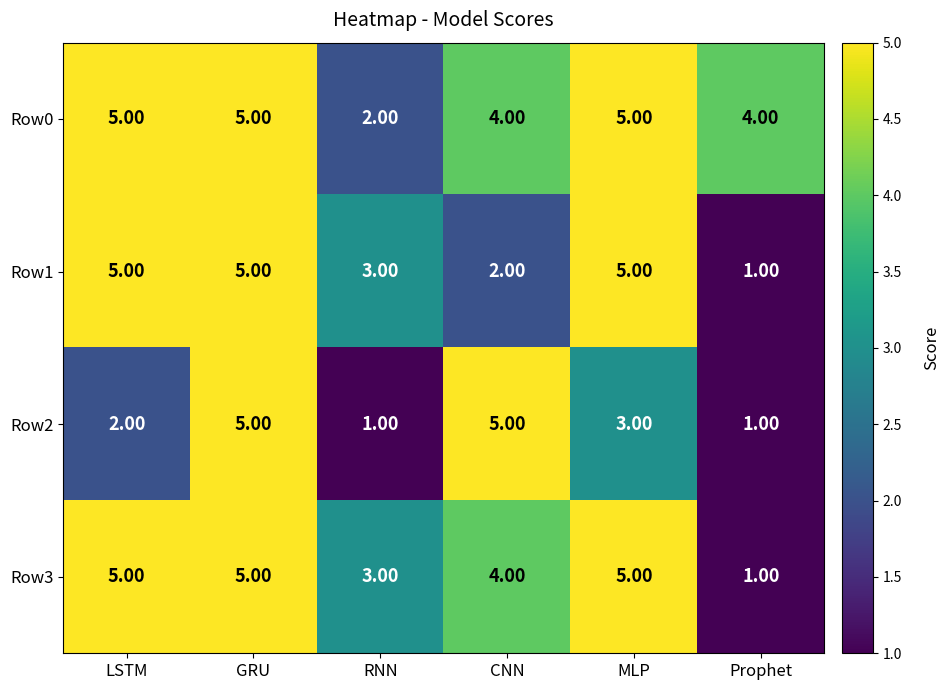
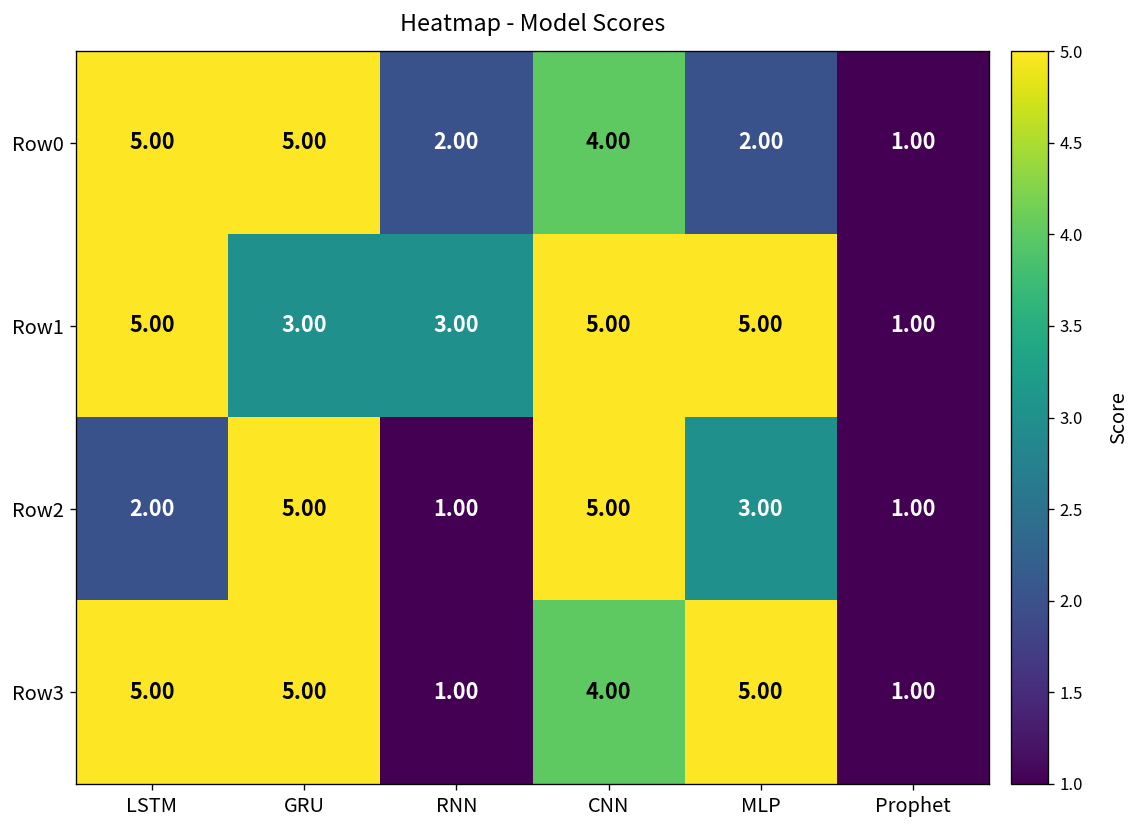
Row0, MLP: 5.00 -> 2.00
Row0, Prophet: 4.00 -> 1.00
Row1, GRU: 5.00 -> 3.00
Row1, CNN: 2.00 -> 5.00
Row3, RNN: 3.00 -> 1.00
